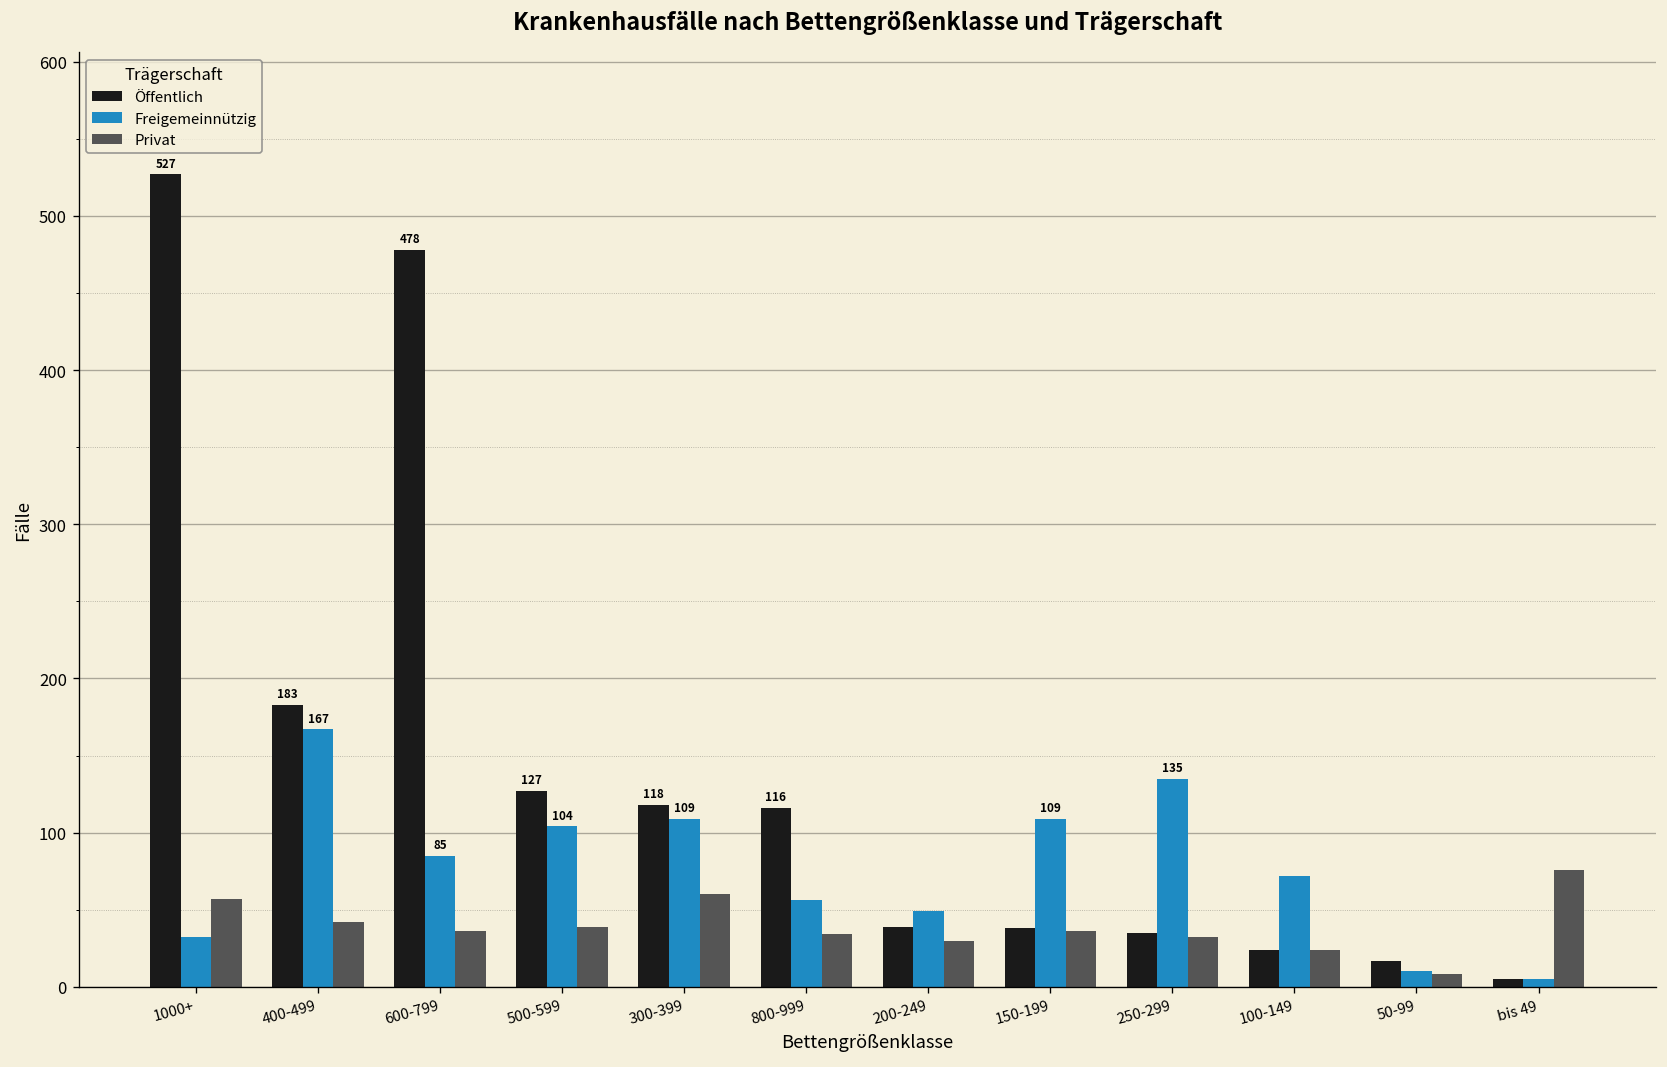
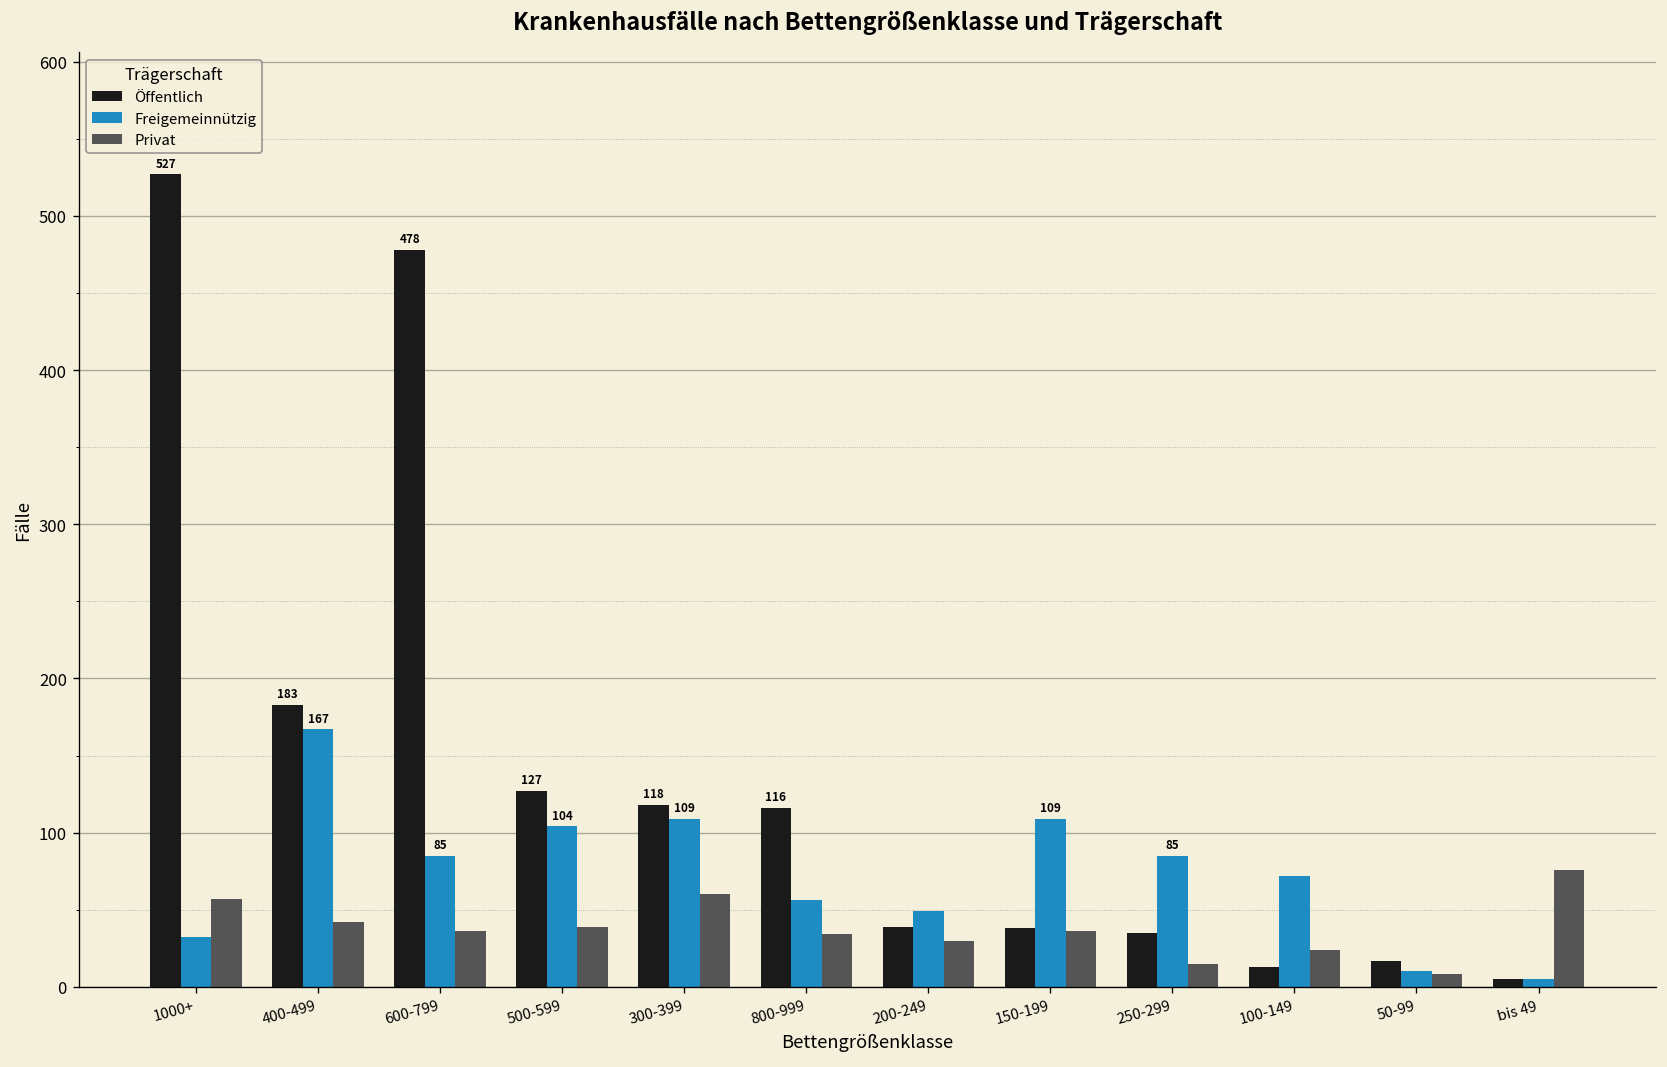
Freigemeinnützig, 250-299: 135 -> 85
Privat, 250-299: 32 -> 15
Öffentlich, 100-149: 24 -> 13
